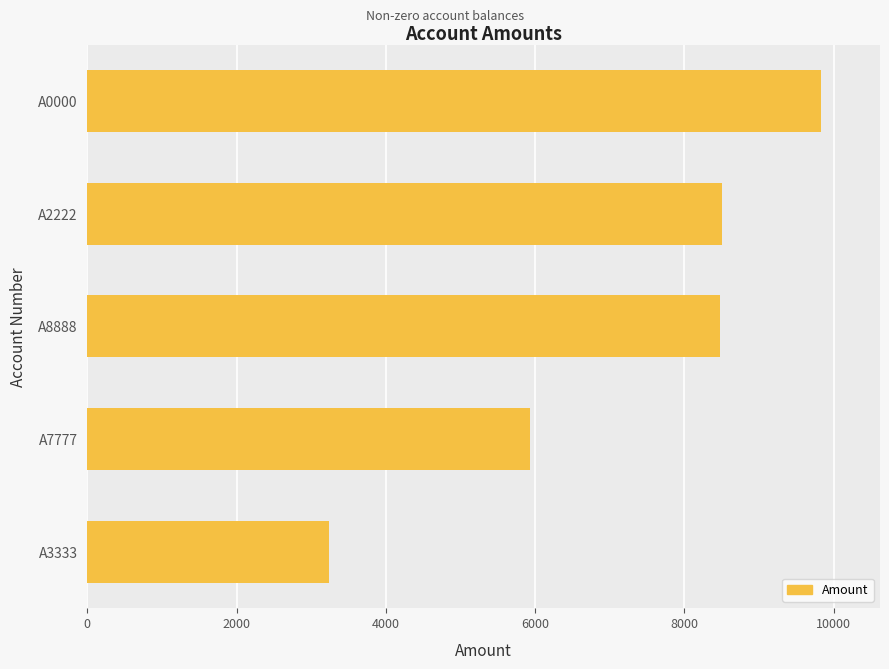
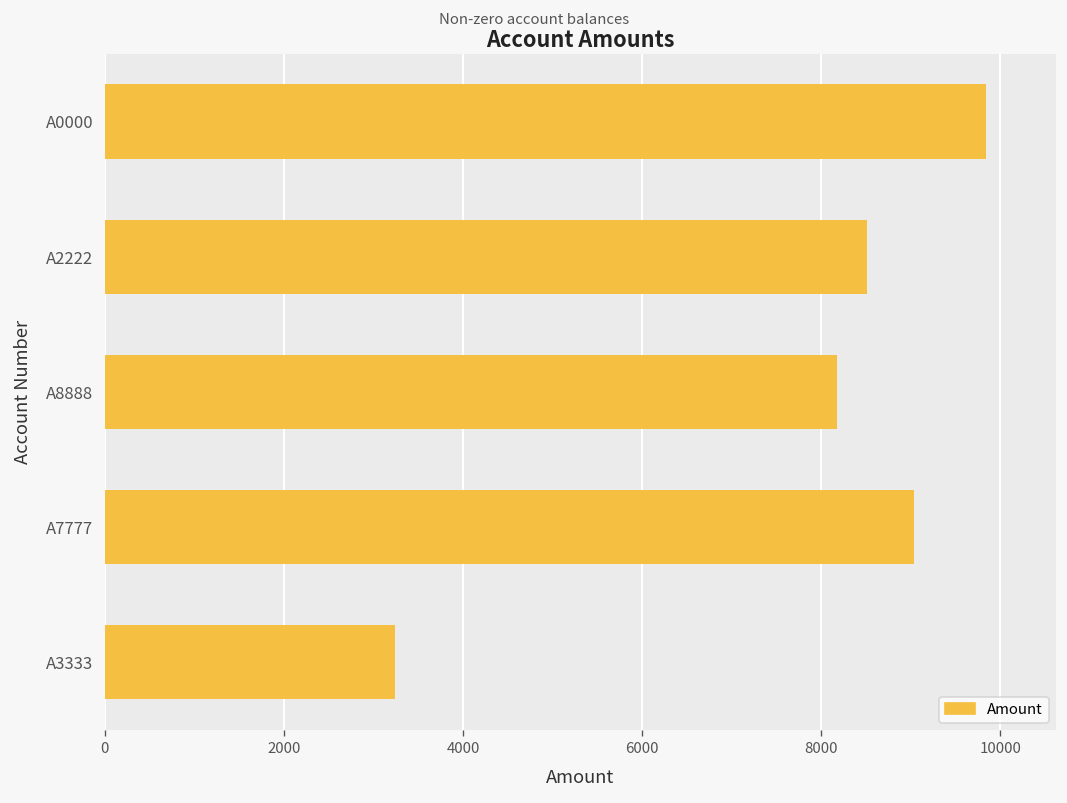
A8888: 8500 -> 8200
A7777: 5900 -> 9000
